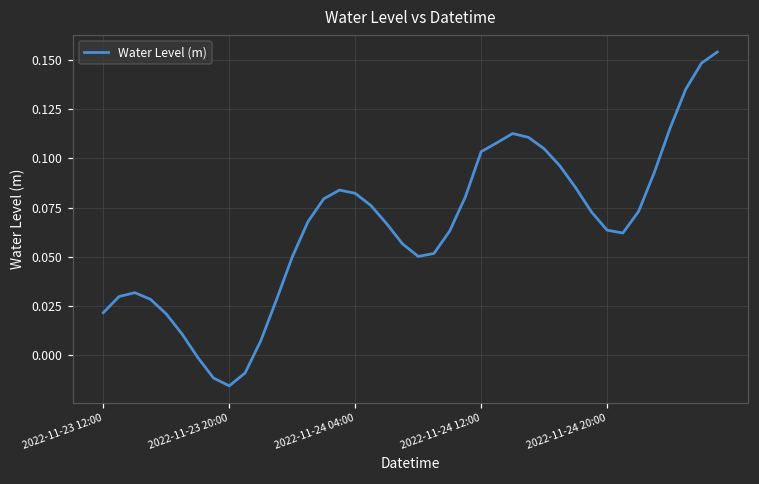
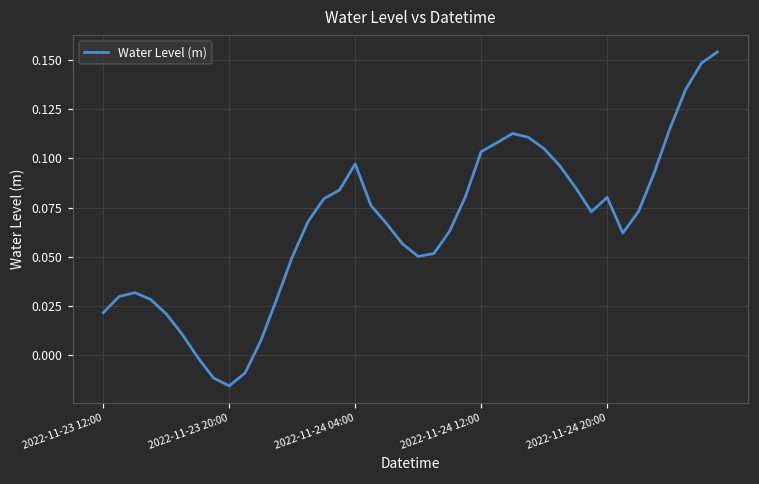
2022-11-24 04:00: 0.082 -> 0.097
2022-11-24 20:00: 0.063 -> 0.080
